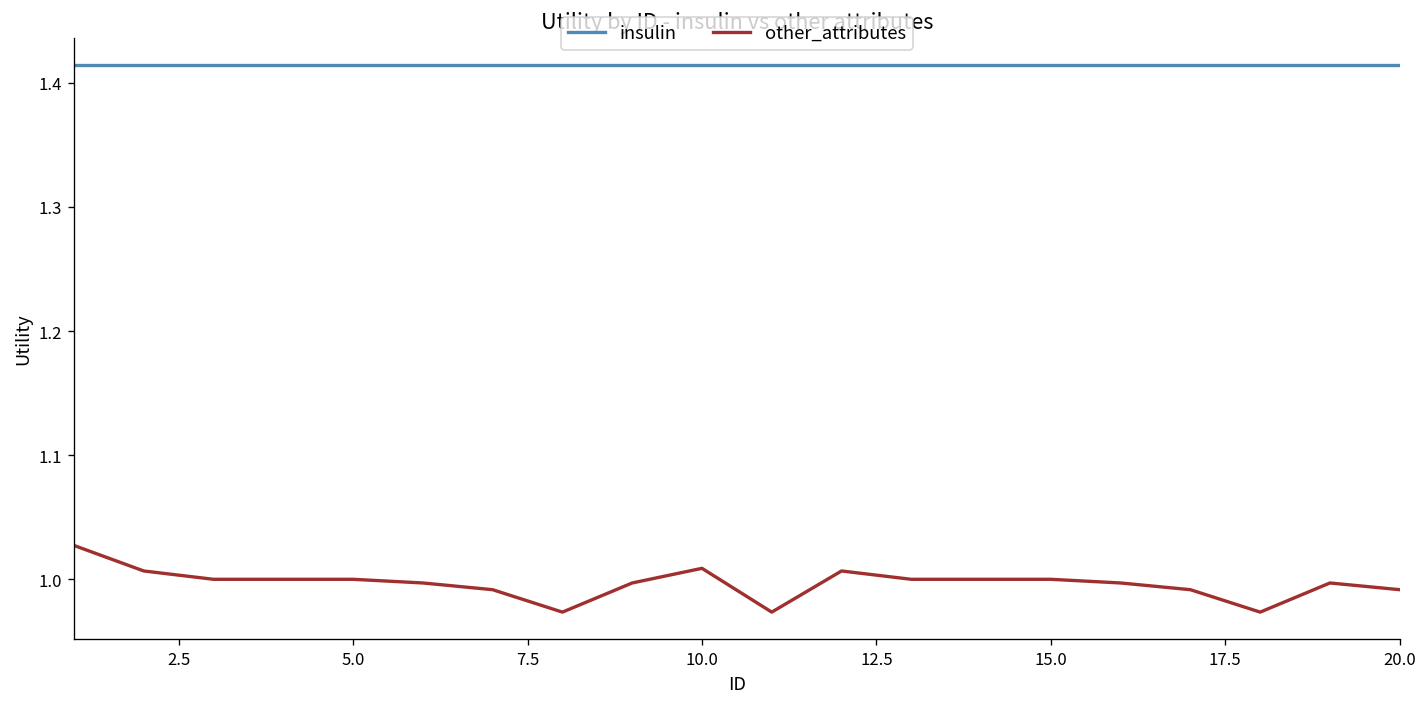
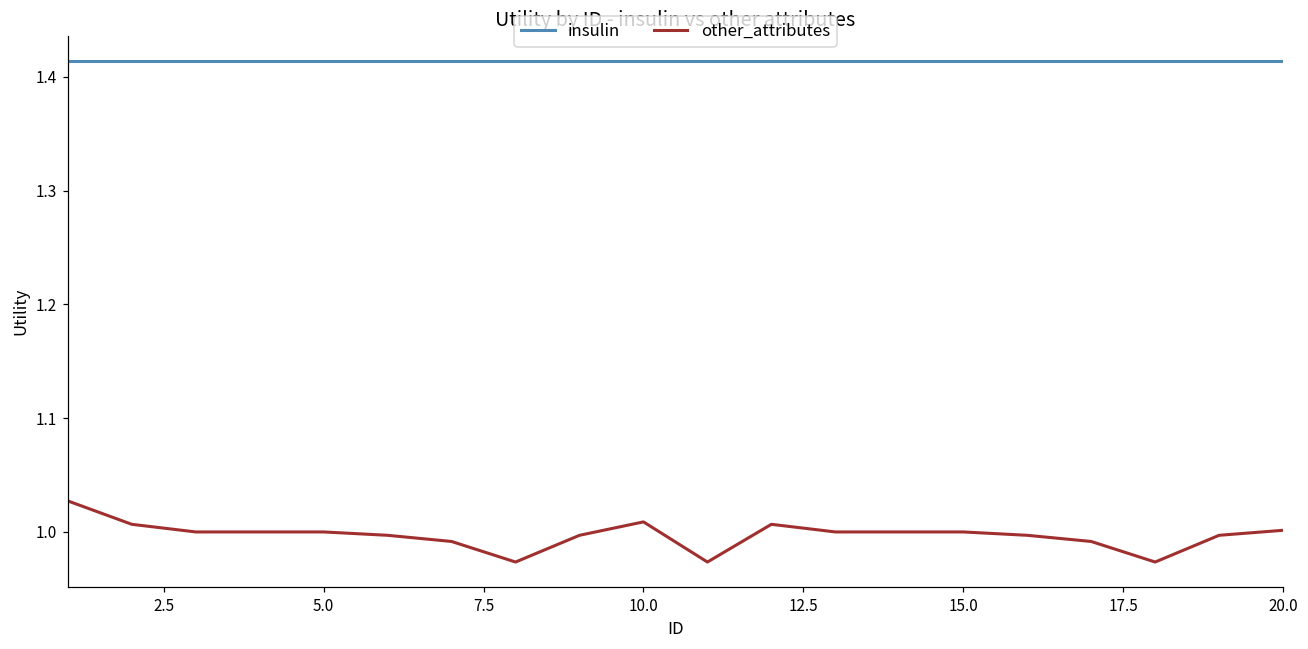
other_attributes, 20.0: 0.992 -> 1.001
